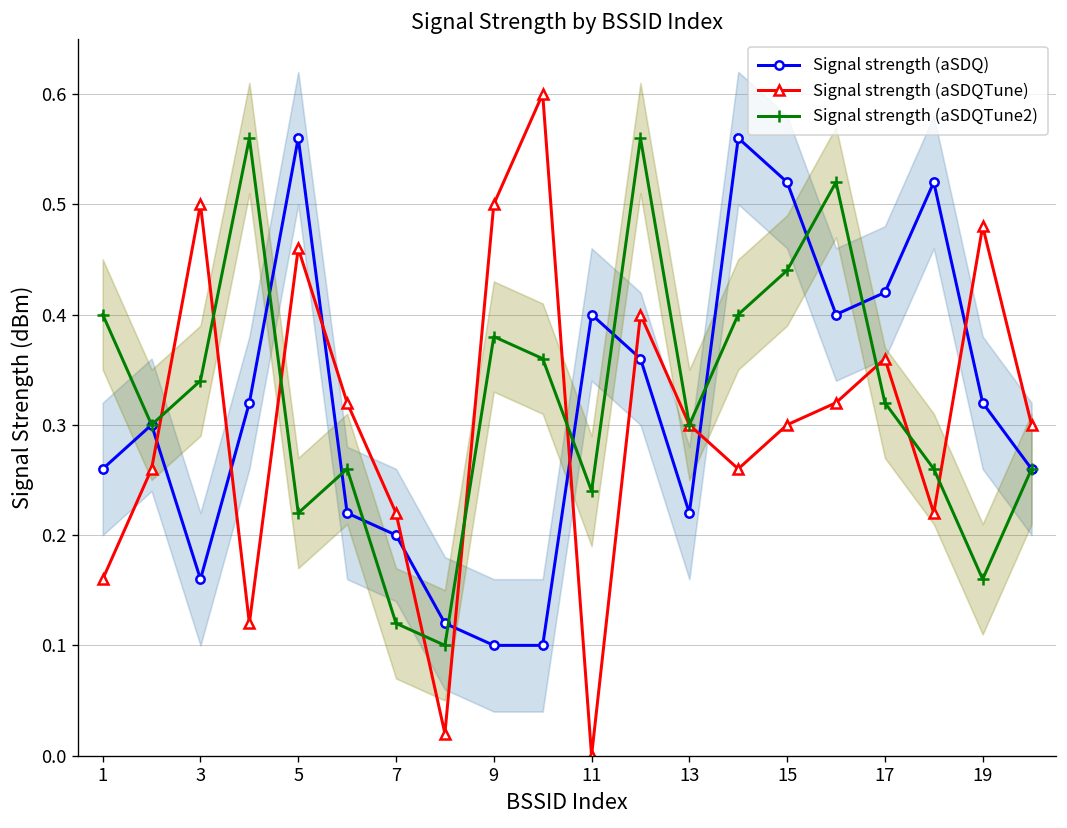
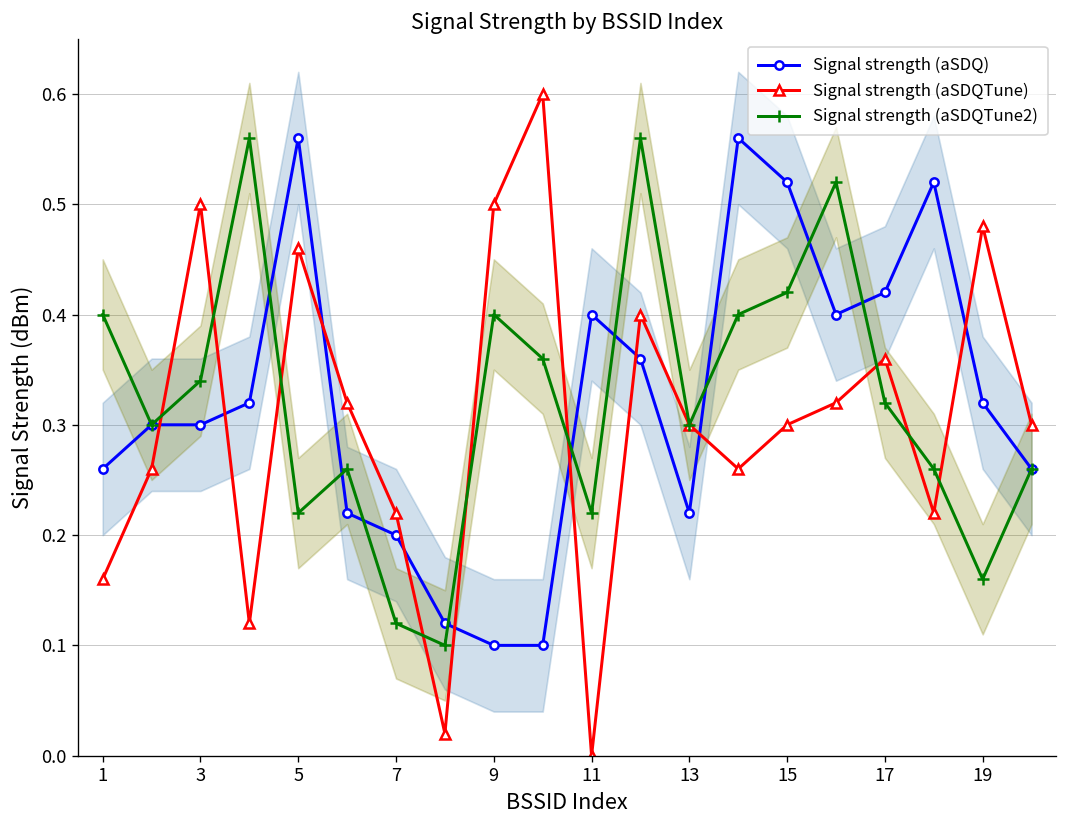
Signal strength (aSDQ), 3: 0.16 -> 0.30
Signal strength (aSDQTune2), 9: 0.38 -> 0.40
Signal strength (aSDQTune2), 11: 0.24 -> 0.22
Signal strength (aSDQTune2), 15: 0.44 -> 0.42
